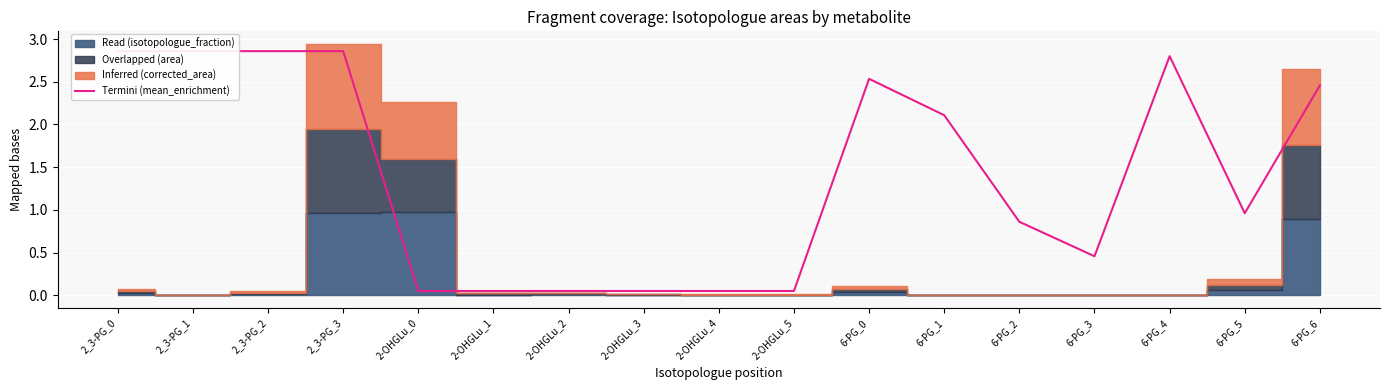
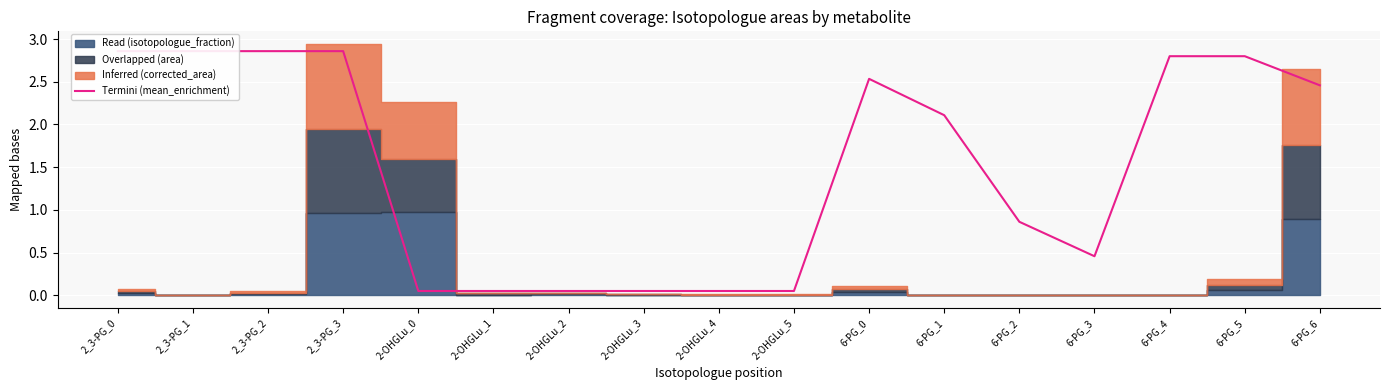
Termini (mean_enrichment), 6-PG_5: 1.0 -> 2.8
